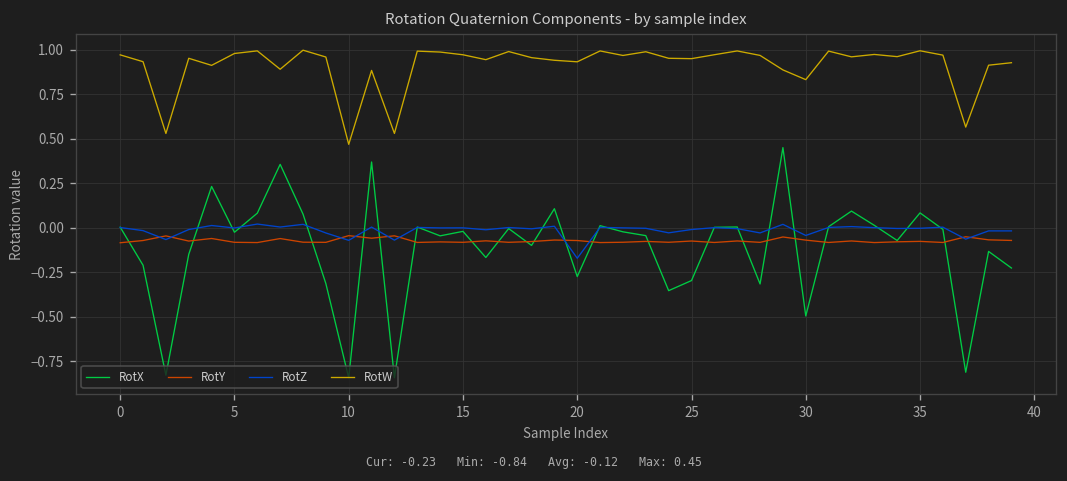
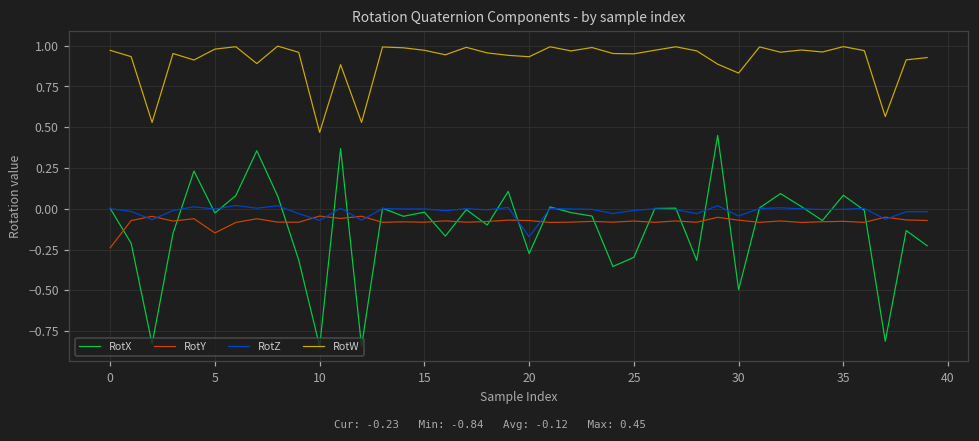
RotY, 0: -0.08 -> -0.24
RotY, 5: -0.08 -> -0.15
